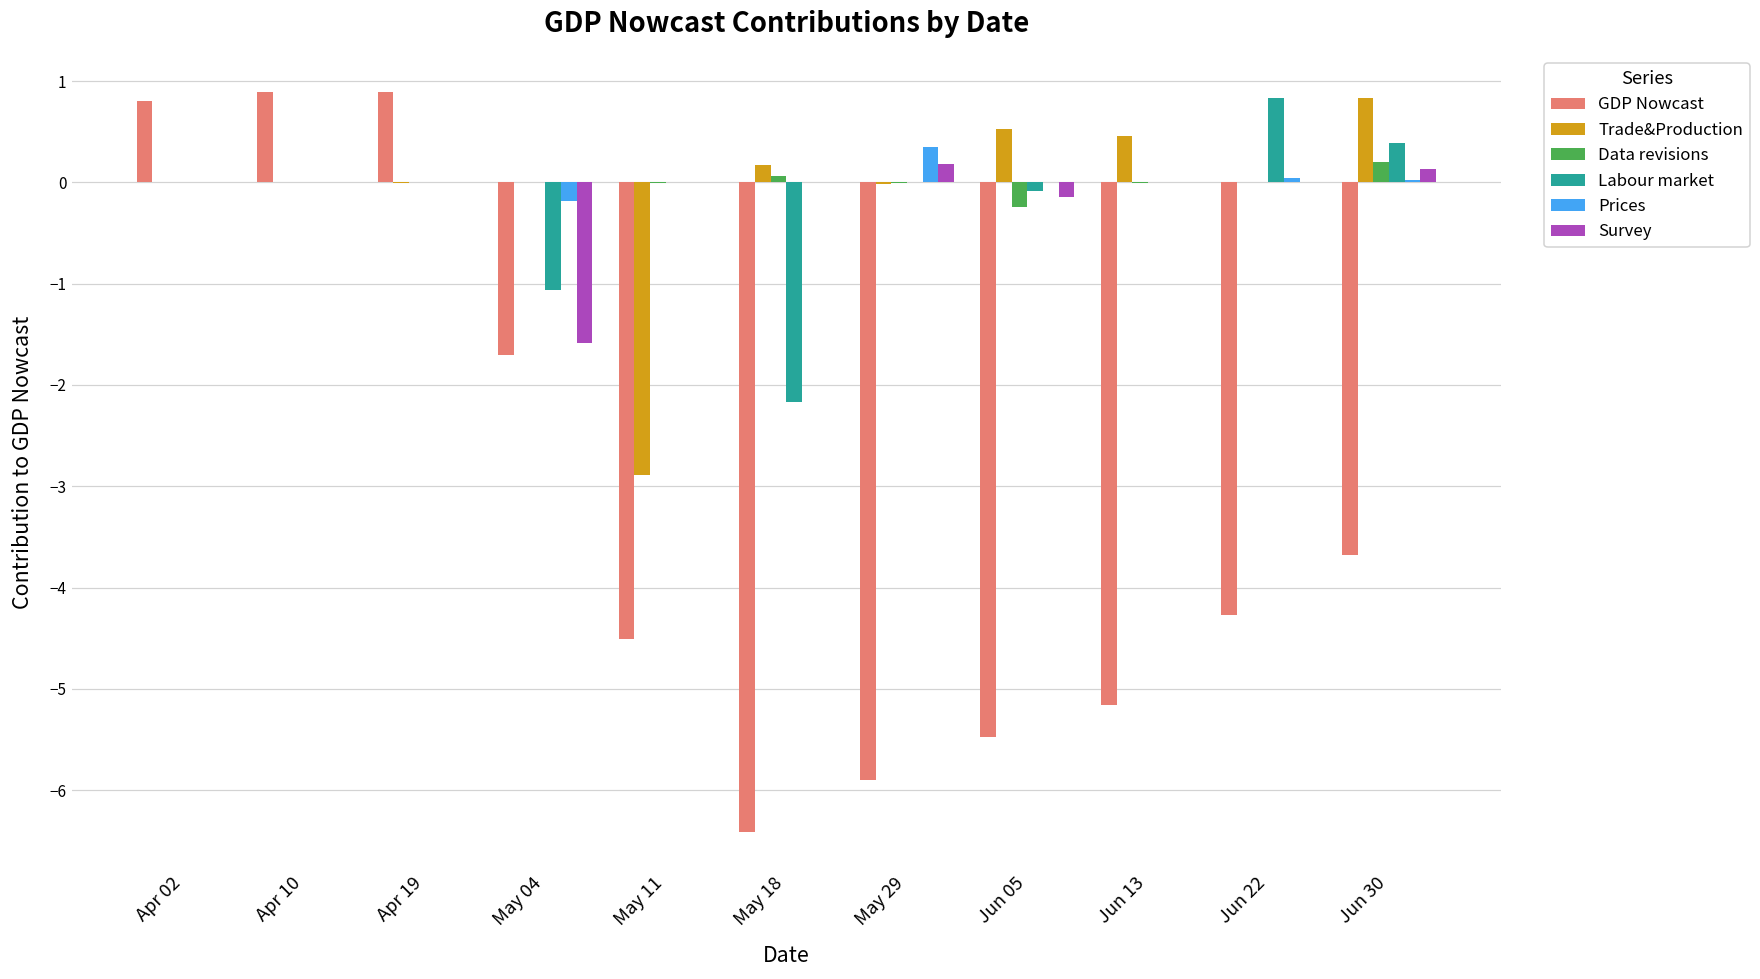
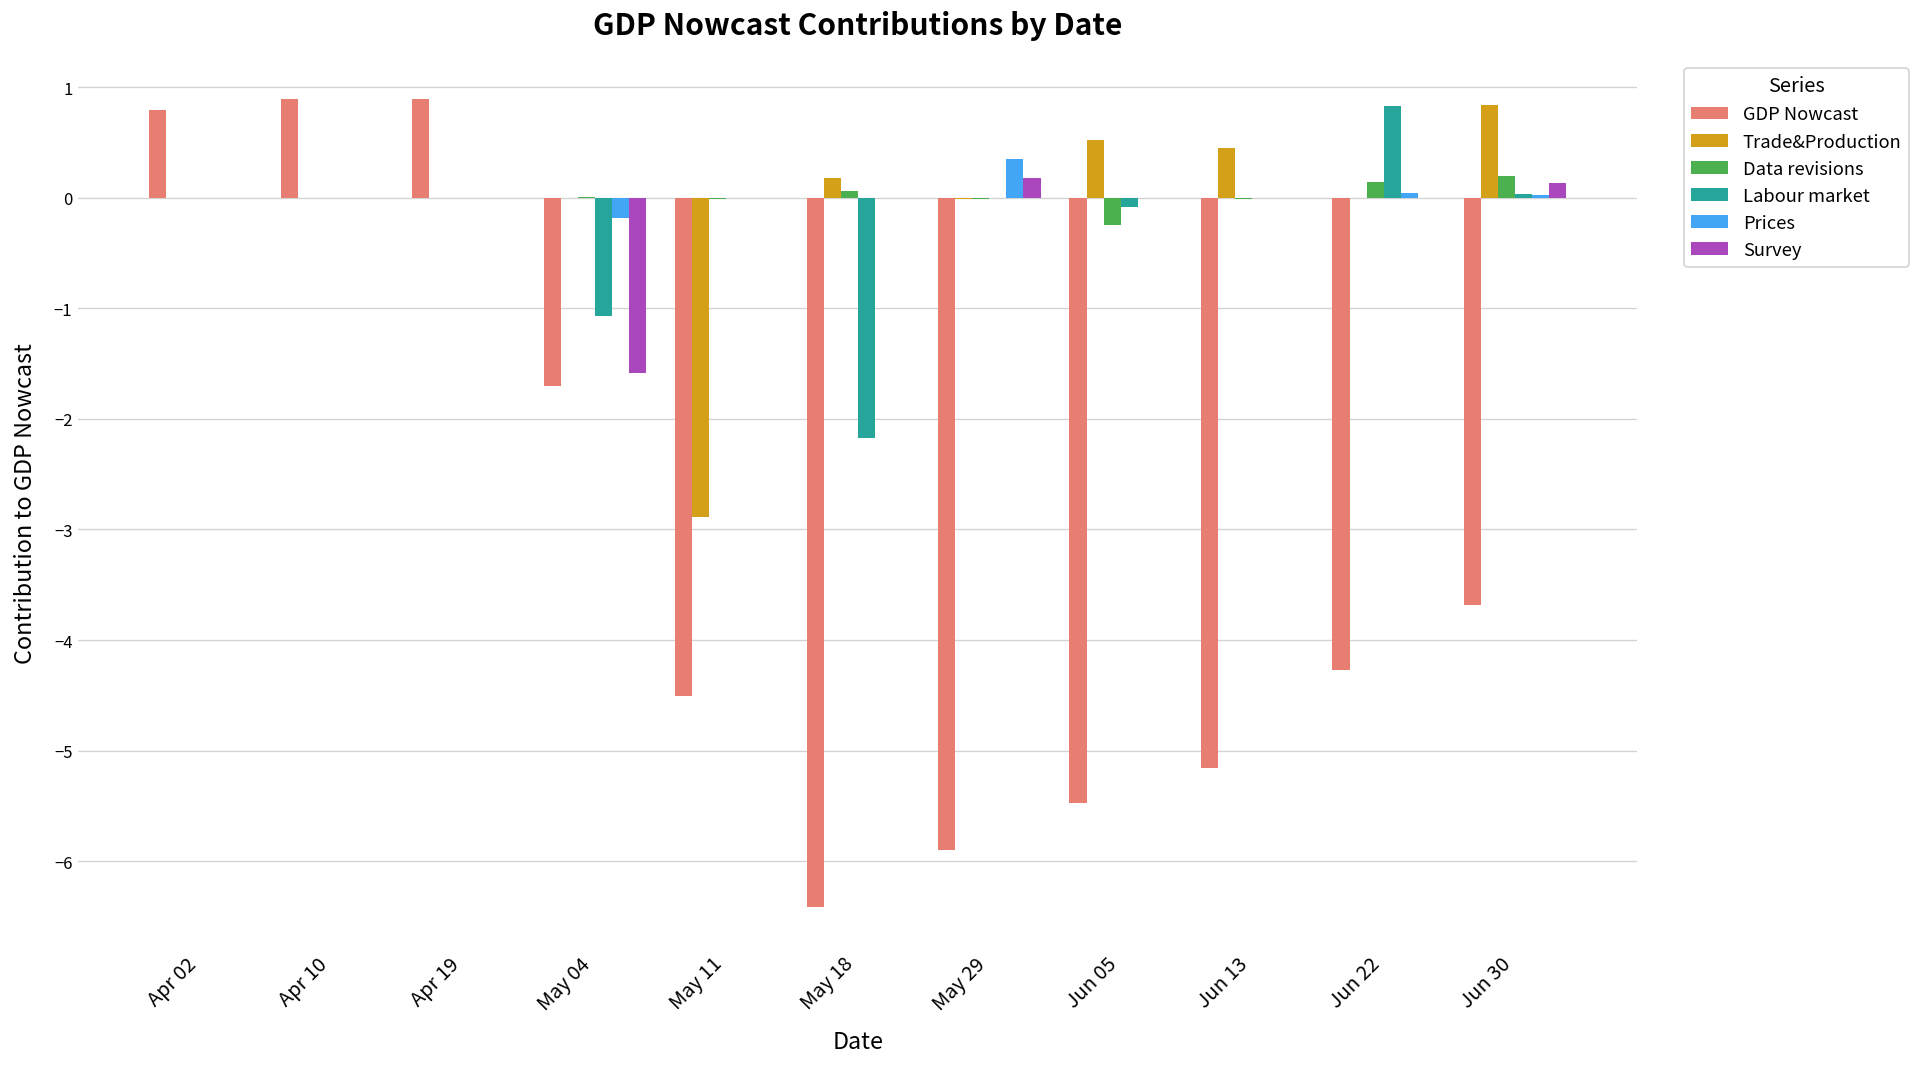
Survey, Jun 05: -0.1 -> 0.0
Data revisions, Jun 22: 0.0 -> 0.1
Labour market, Jun 30: 0.4 -> 0.0
